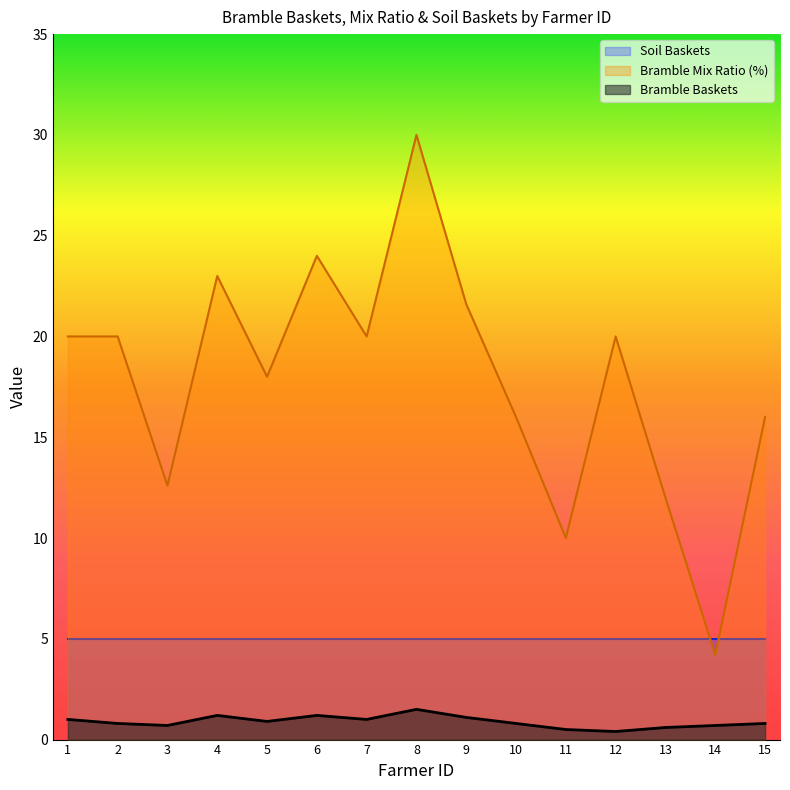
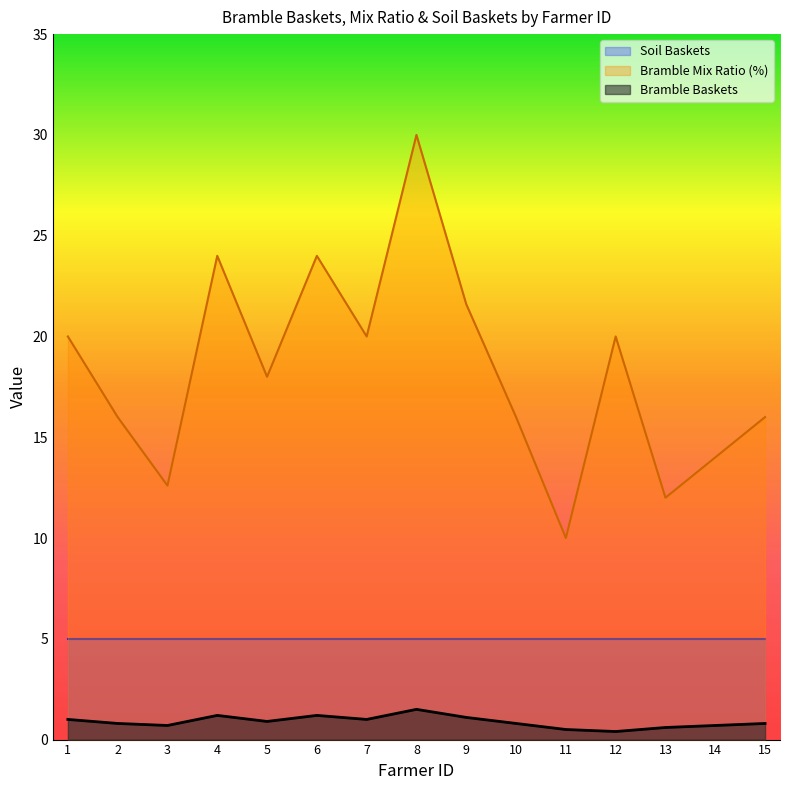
Bramble Mix Ratio (%), 2: 20 -> 16
Bramble Mix Ratio (%), 4: 23 -> 24
Bramble Mix Ratio (%), 14: 4.2 -> 14.0
